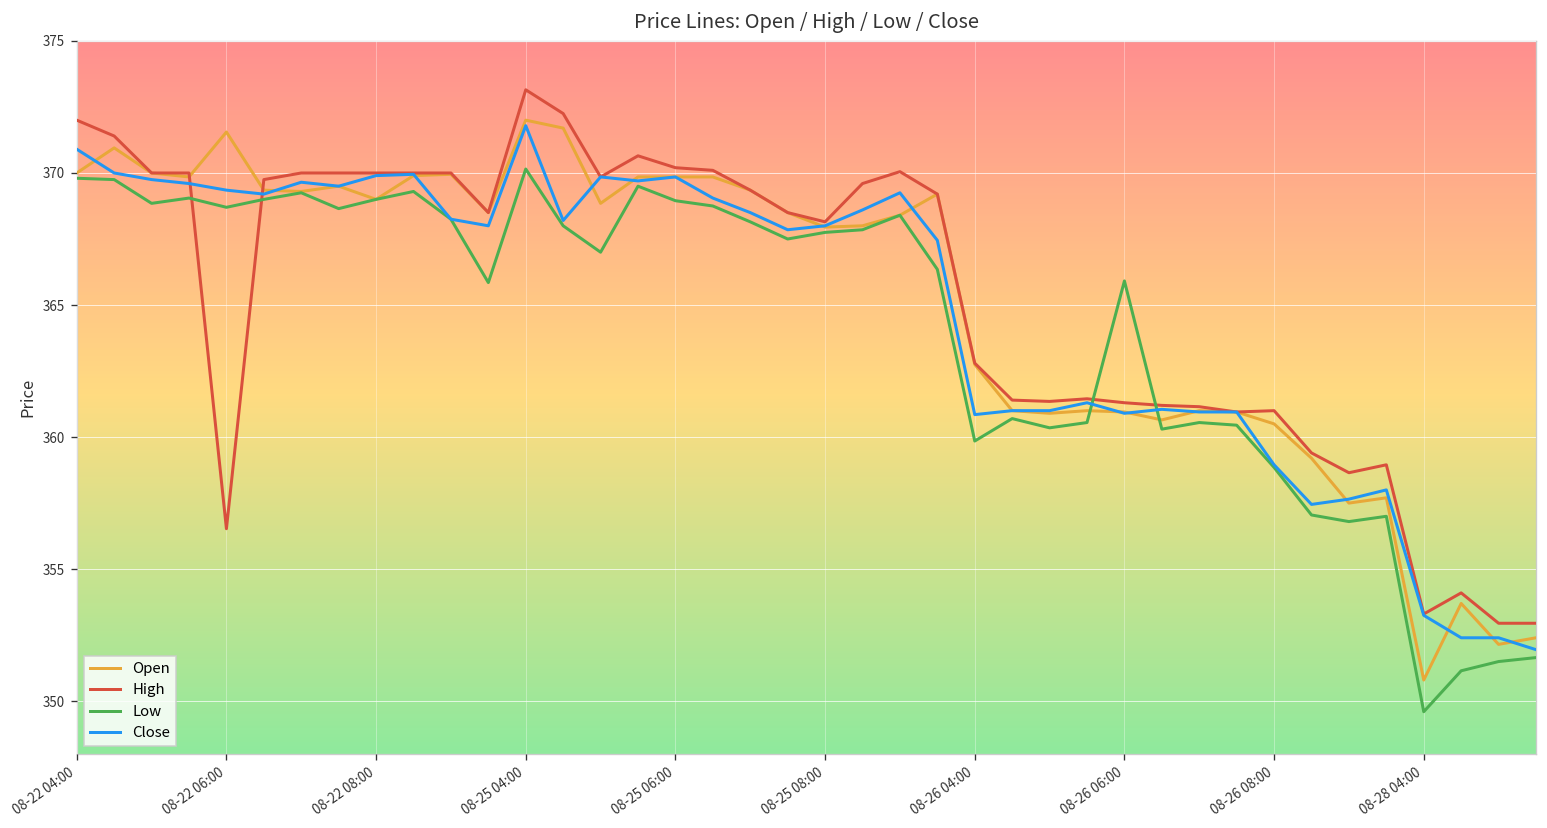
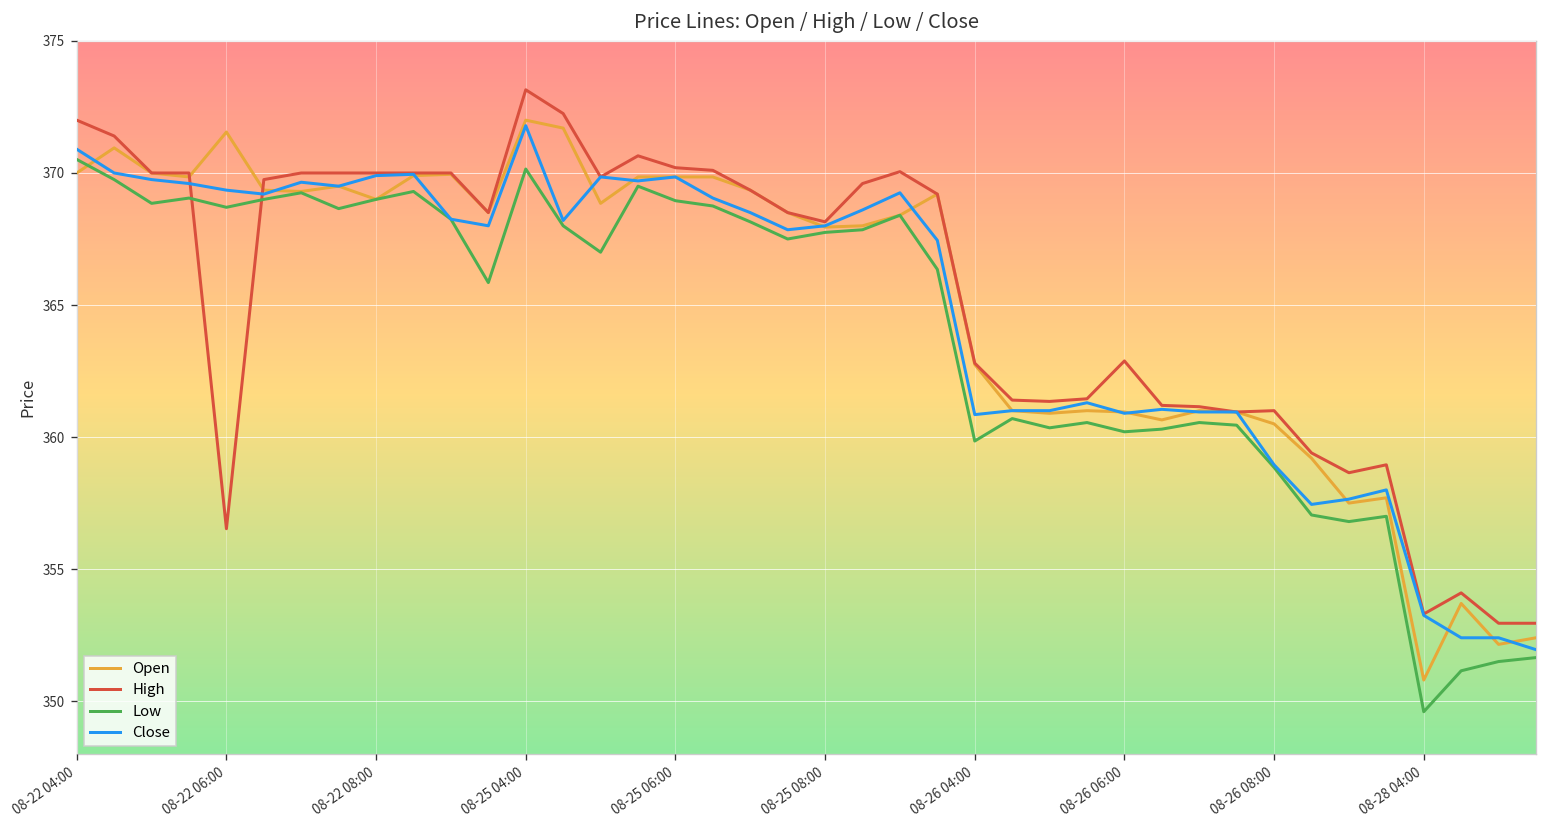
Low, 08-22 04:00: 369.8 -> 370.5
High, 08-26 06:00: 361.3 -> 362.9
Low, 08-26 06:00: 365.9 -> 360.2
